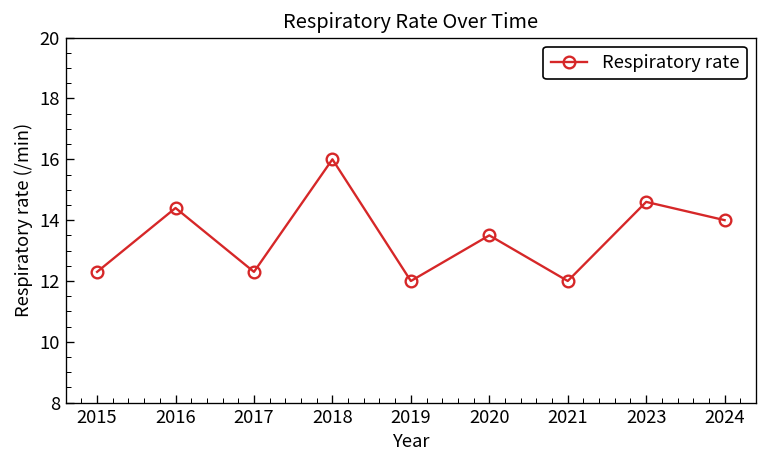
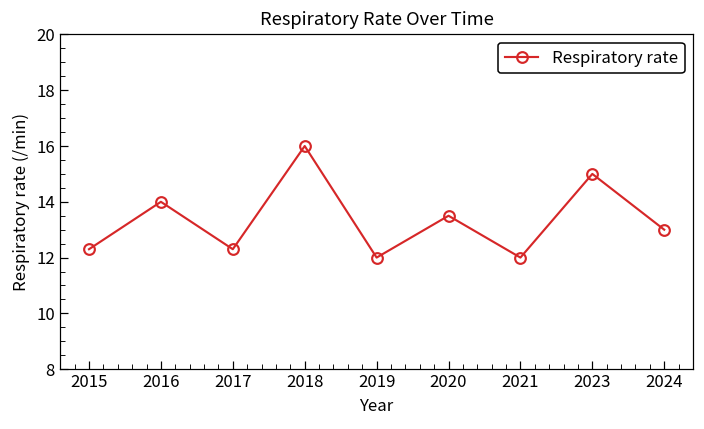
2016: 14.4 -> 14.0
2023: 14.6 -> 15.0
2024: 14 -> 13
